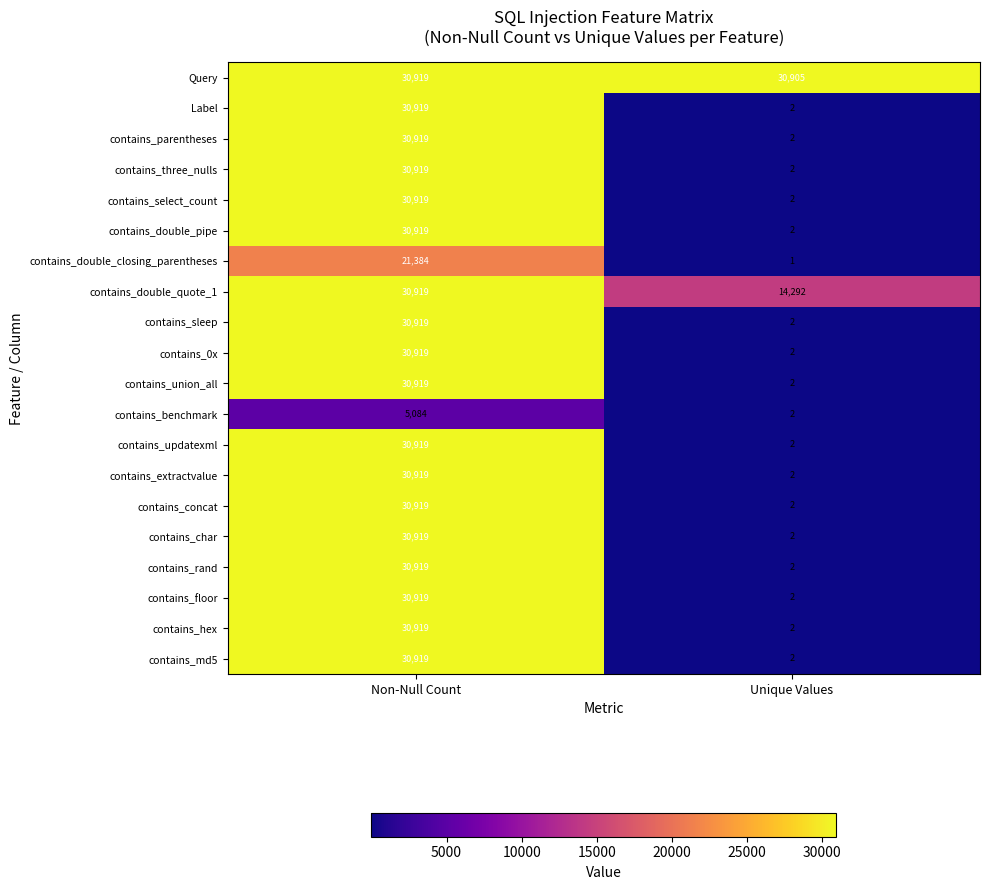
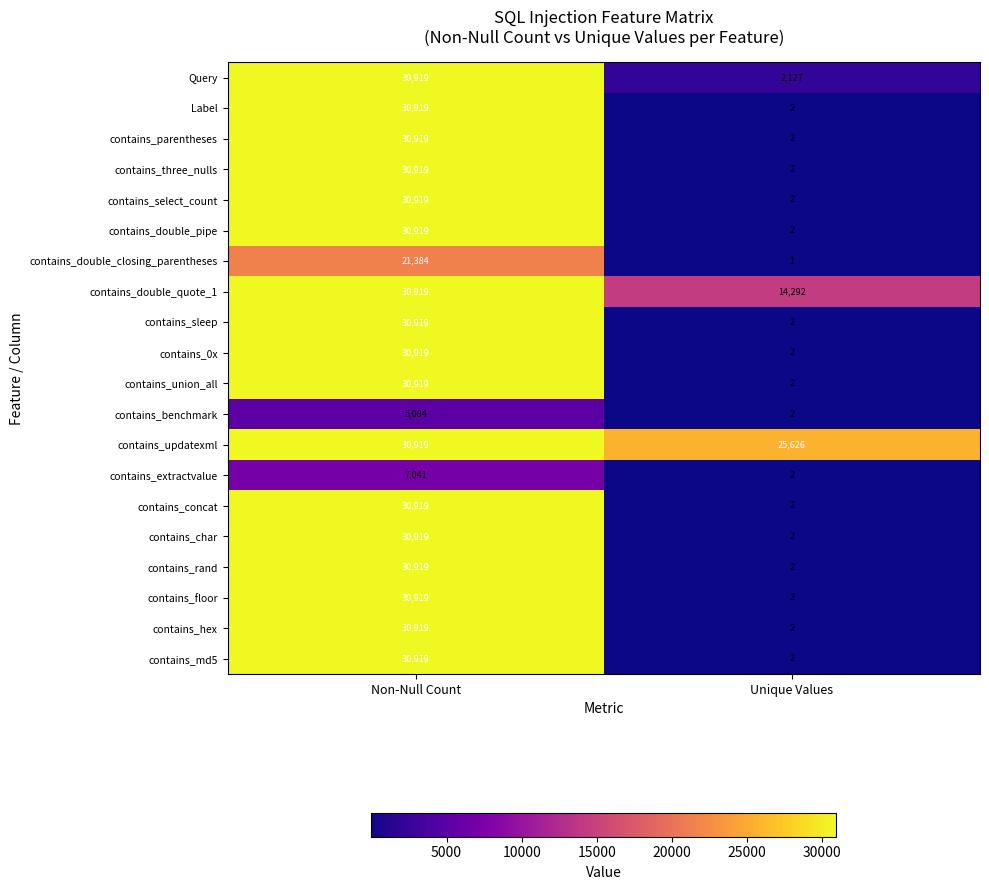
Query, Unique Values: 30,905 -> 2,127
contains_updatexml, Unique Values: 2 -> 25,626
contains_extractvalue, Non-Null Count: 30,919 -> 7,041
